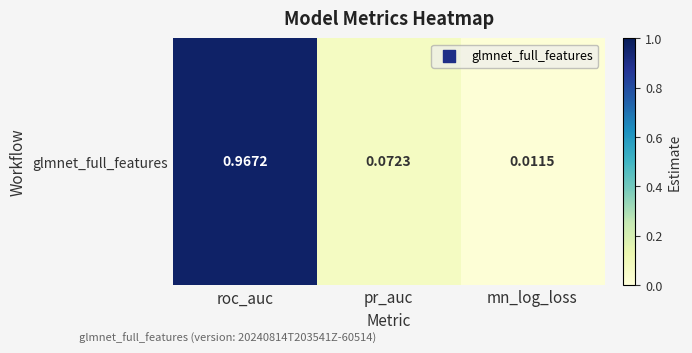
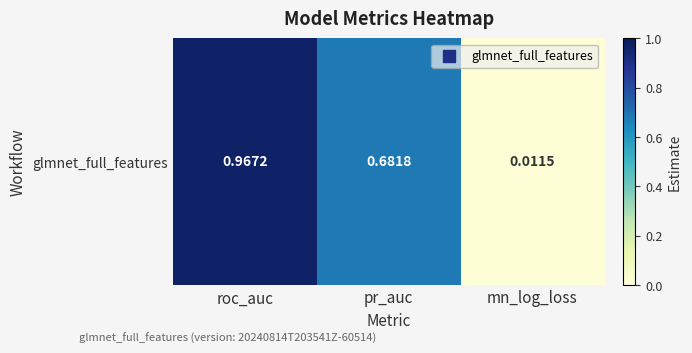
glmnet_full_features, pr_auc: 0.0723 -> 0.6818
